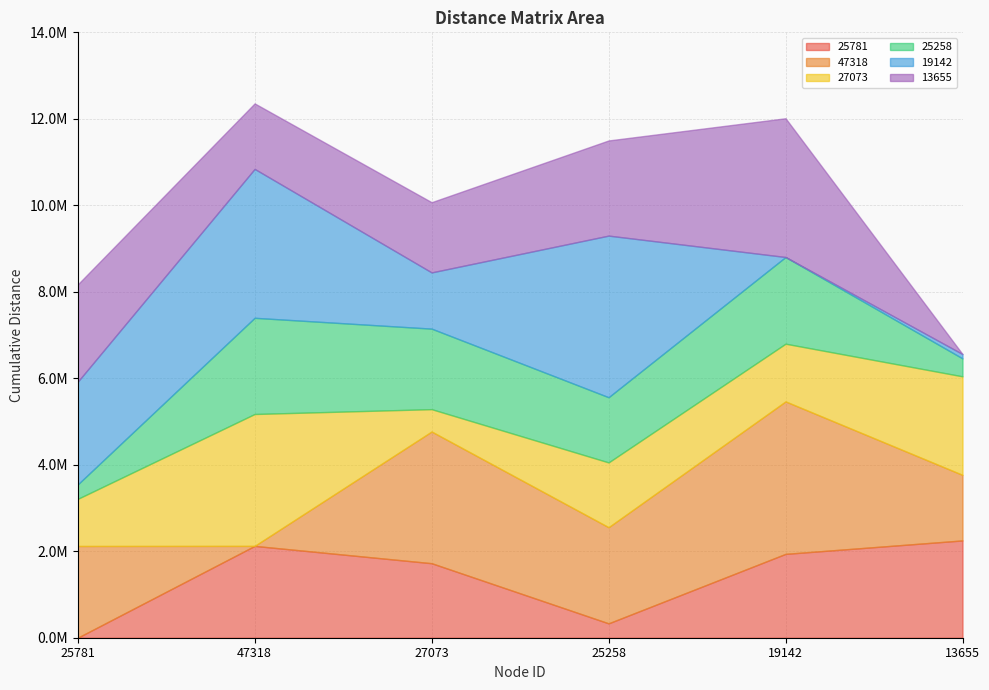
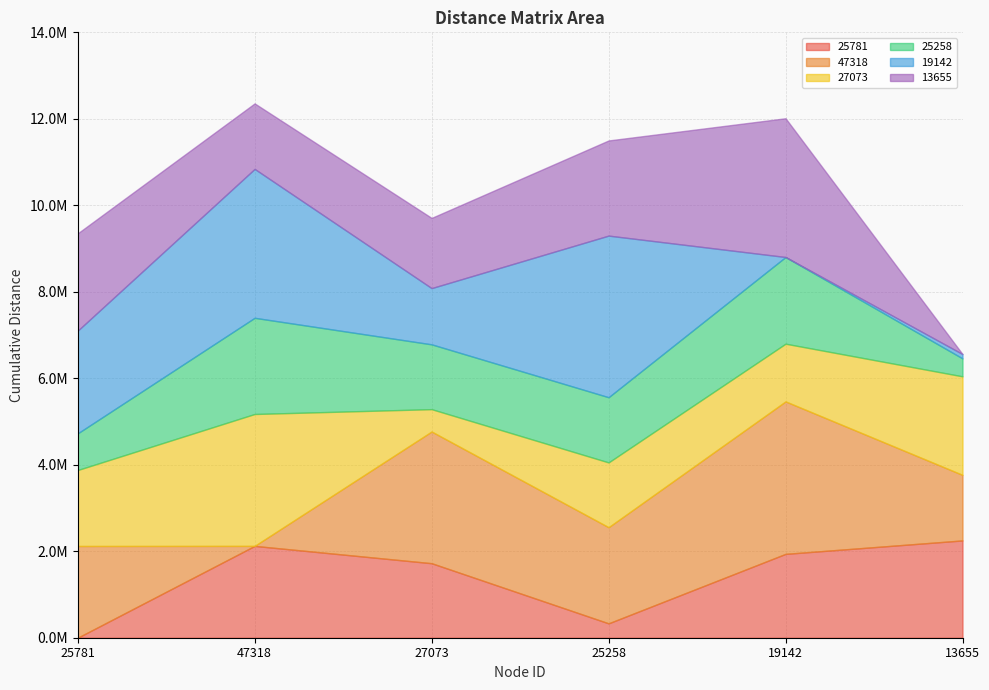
27073, 25781: 1100000 -> 1800000
25258, 25781: 300000 -> 800000
25258, 27073: 1900000 -> 1500000
